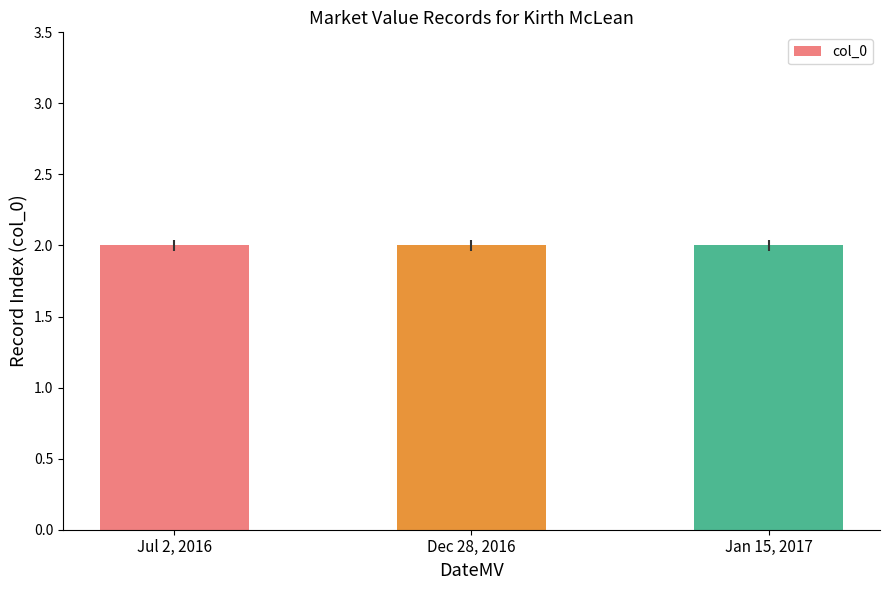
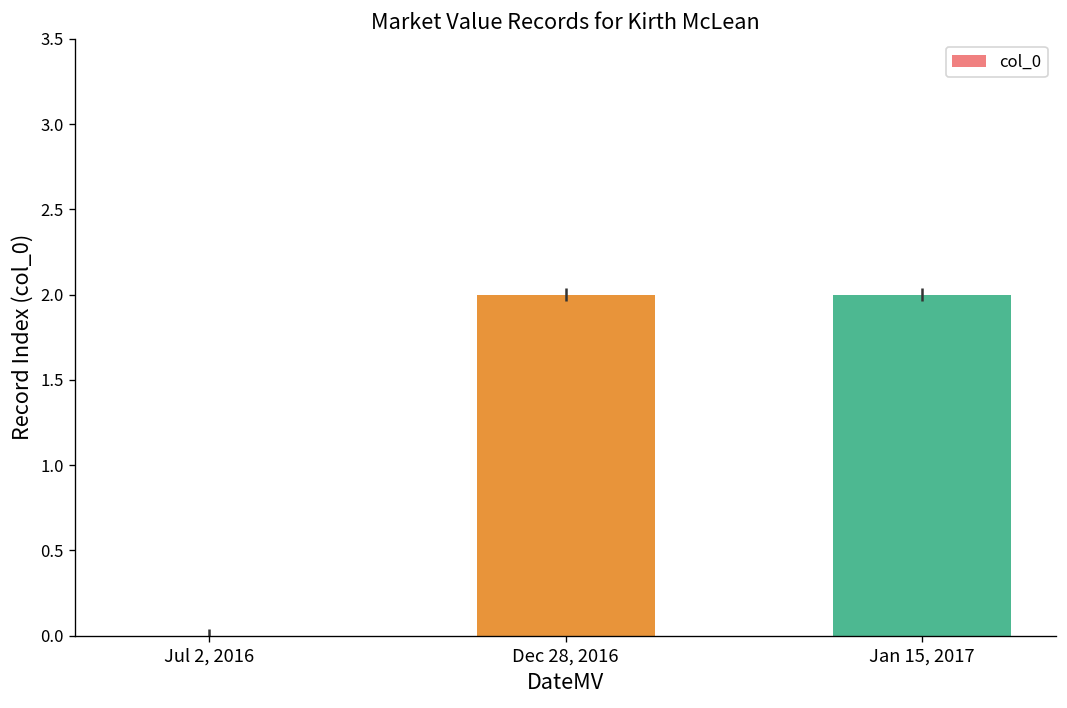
Jul 2, 2016: 2 -> 0
